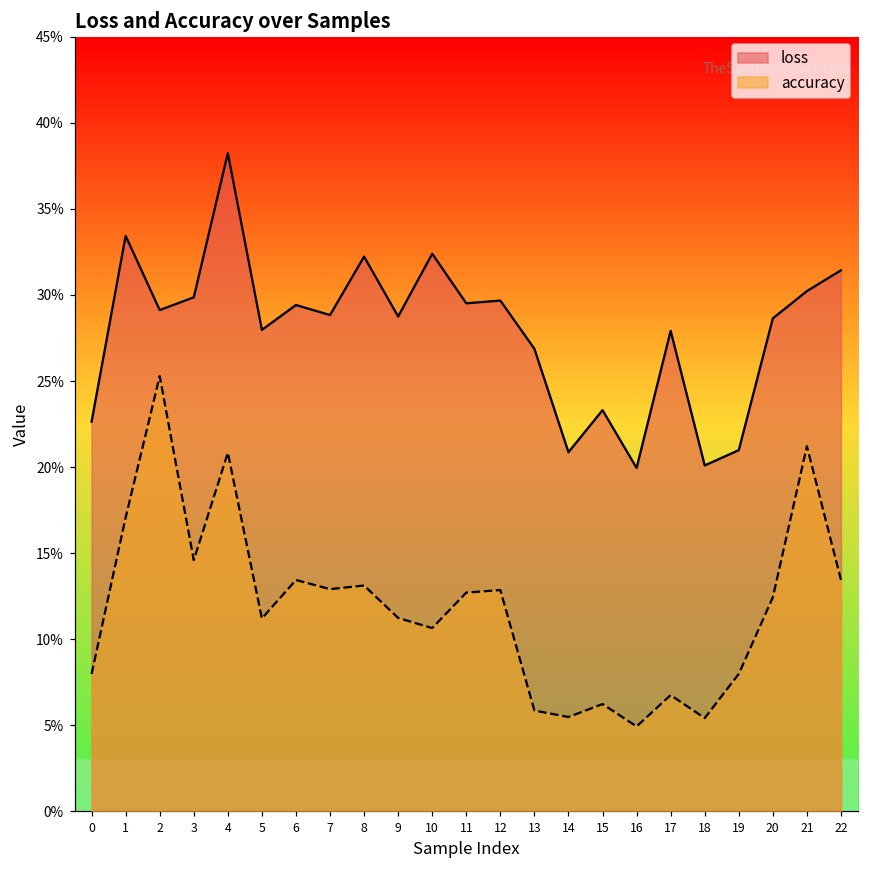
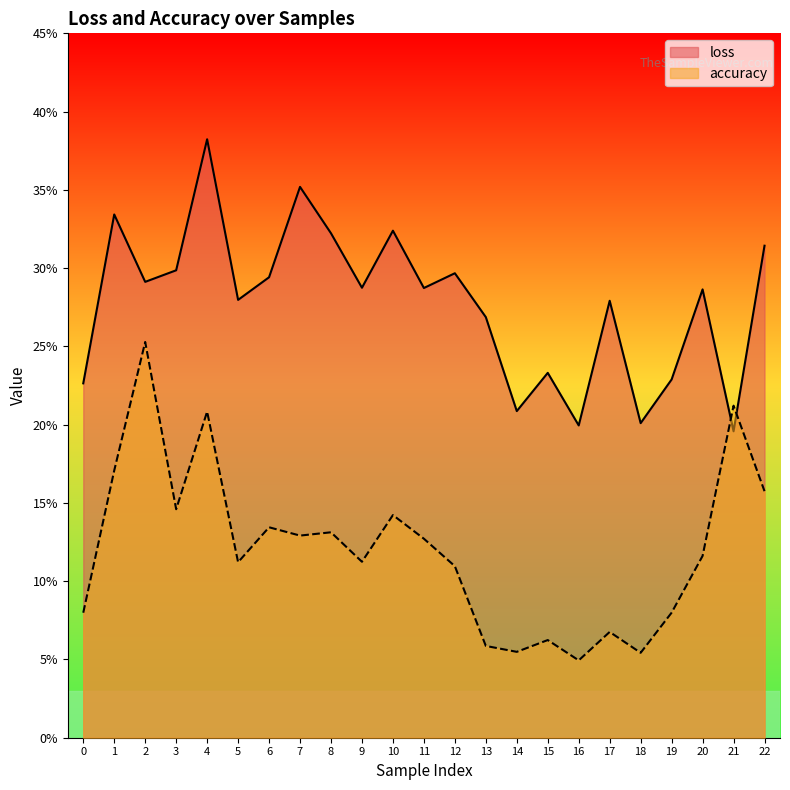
loss, 7: 28.8% -> 35.2%
accuracy, 10: 10.7% -> 14.2%
loss, 11: 29.5% -> 28.7%
accuracy, 12: 12.9% -> 11.0%
loss, 19: 21.0% -> 22.9%
accuracy, 20: 12.4% -> 11.6%
loss, 21: 30.2% -> 19.6%
accuracy, 22: 13.5% -> 15.8%
